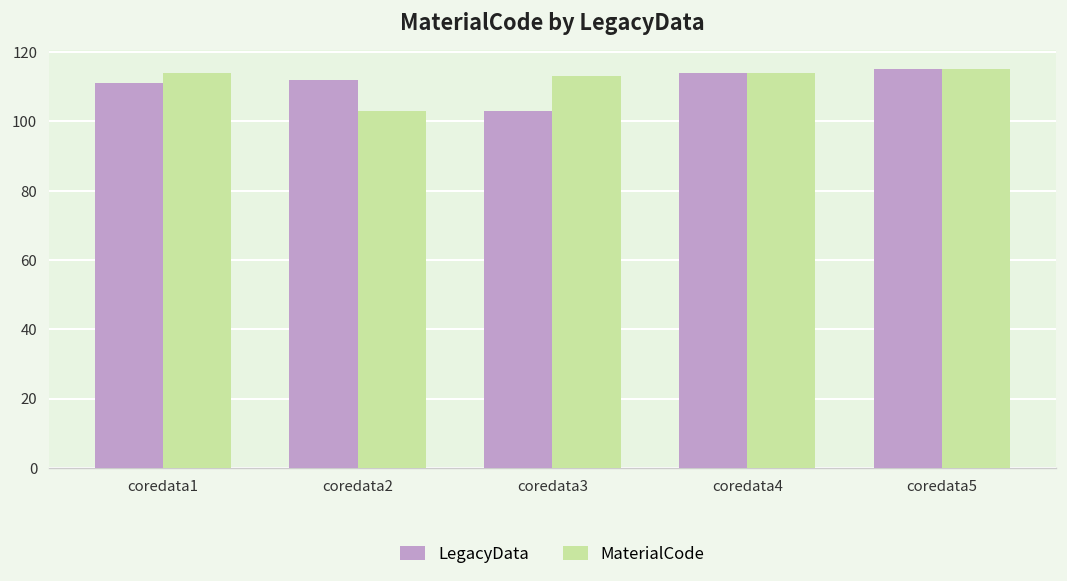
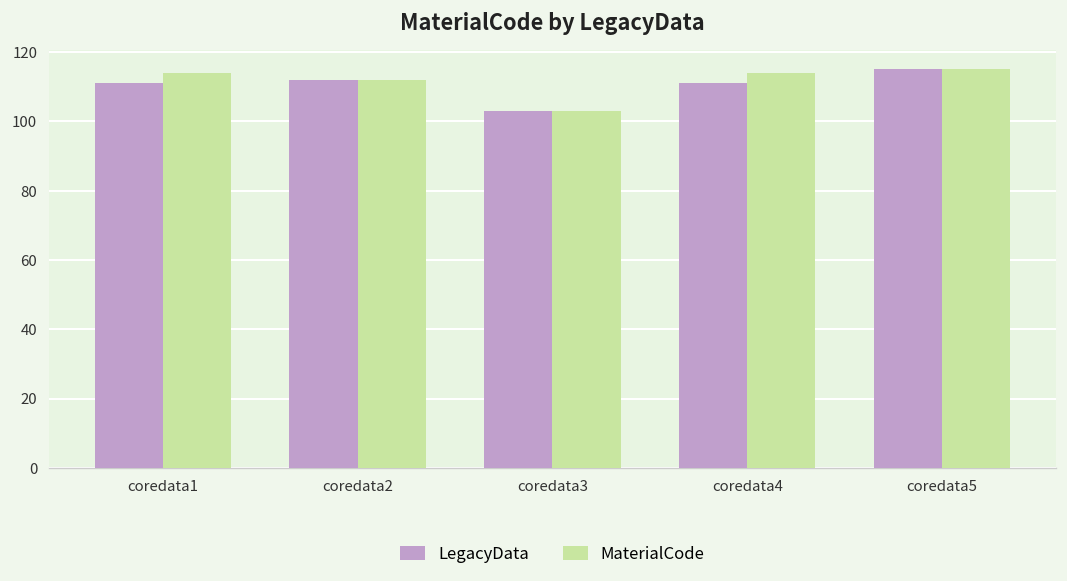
MaterialCode, coredata2: 103 -> 112
MaterialCode, coredata3: 113 -> 103
LegacyData, coredata4: 114 -> 111
